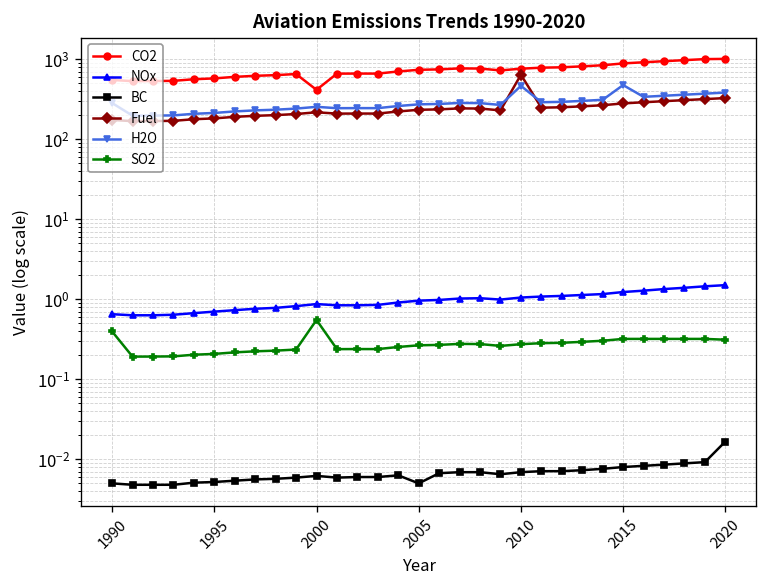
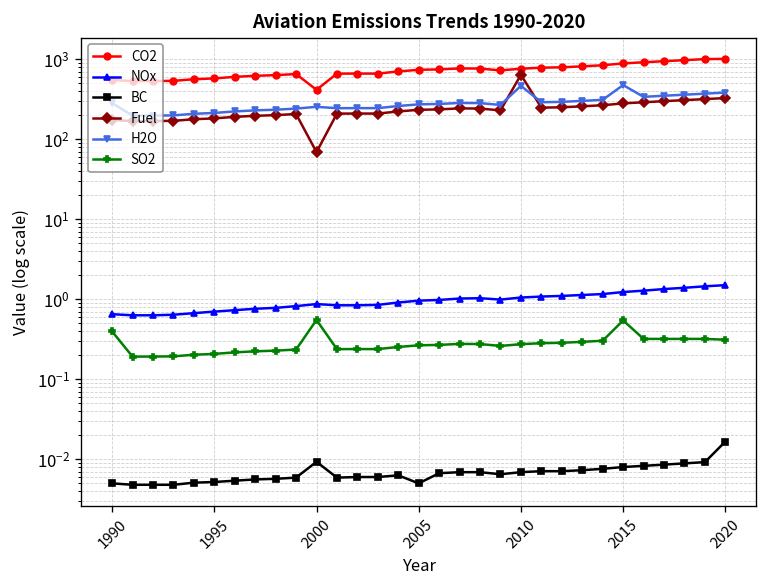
BC, 2000: 0.006 -> 0.009
Fuel, 2000: 220 -> 70
SO2, 2015: 0.3 -> 0.5
